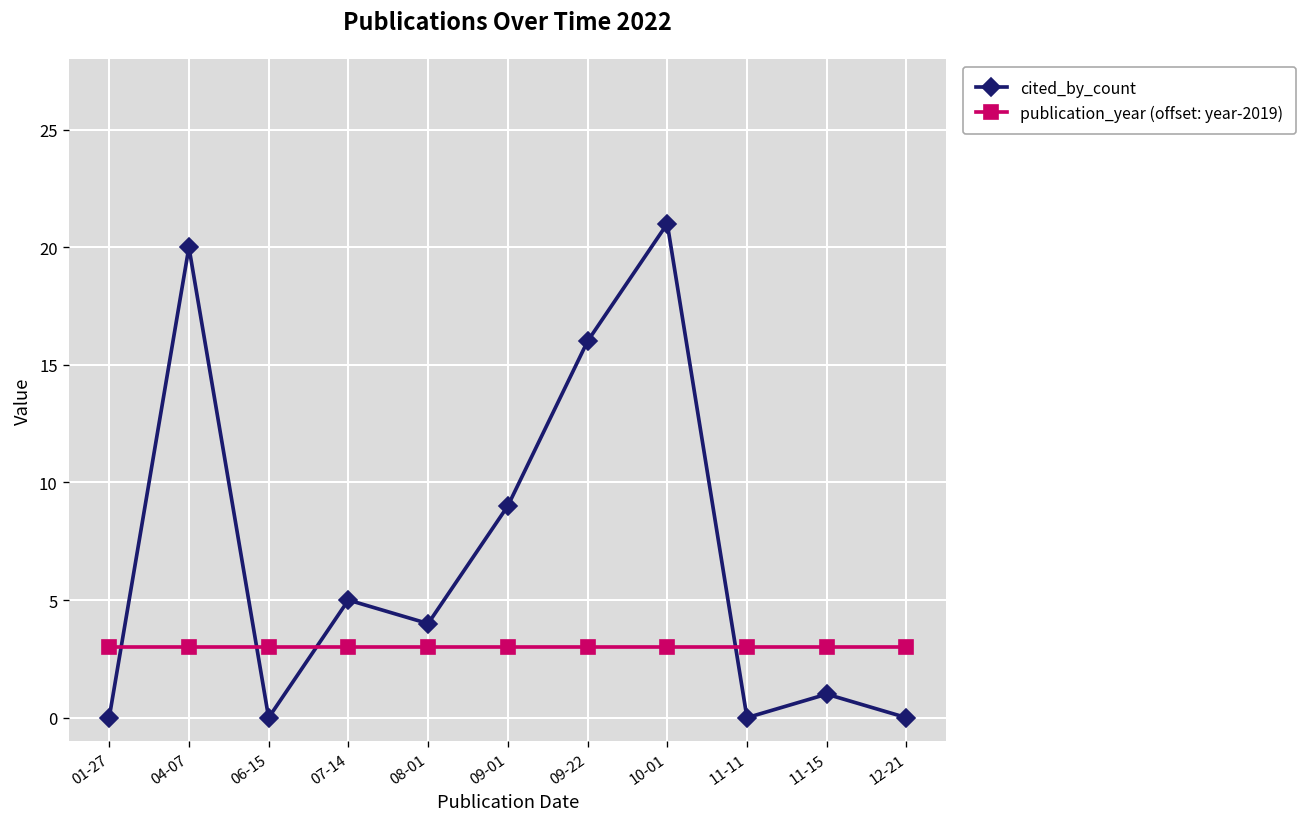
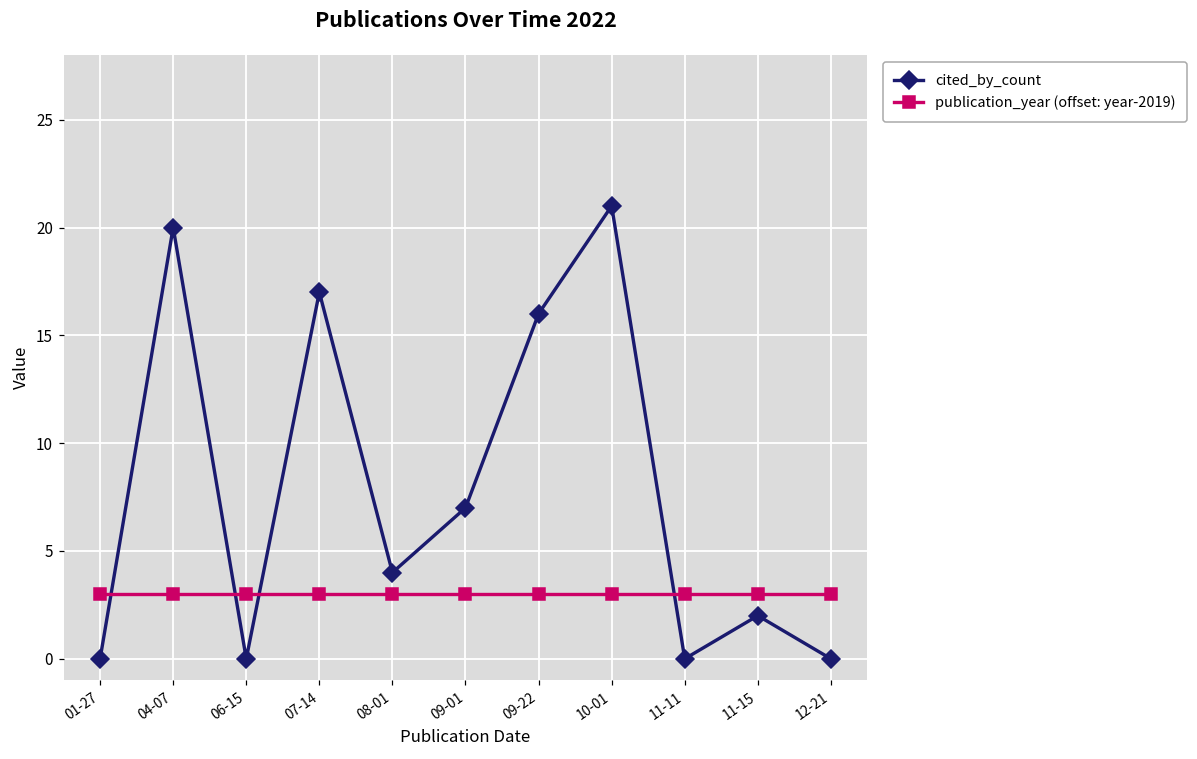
cited_by_count, 07-14: 5 -> 17
cited_by_count, 09-01: 9 -> 7
cited_by_count, 11-15: 1 -> 2
